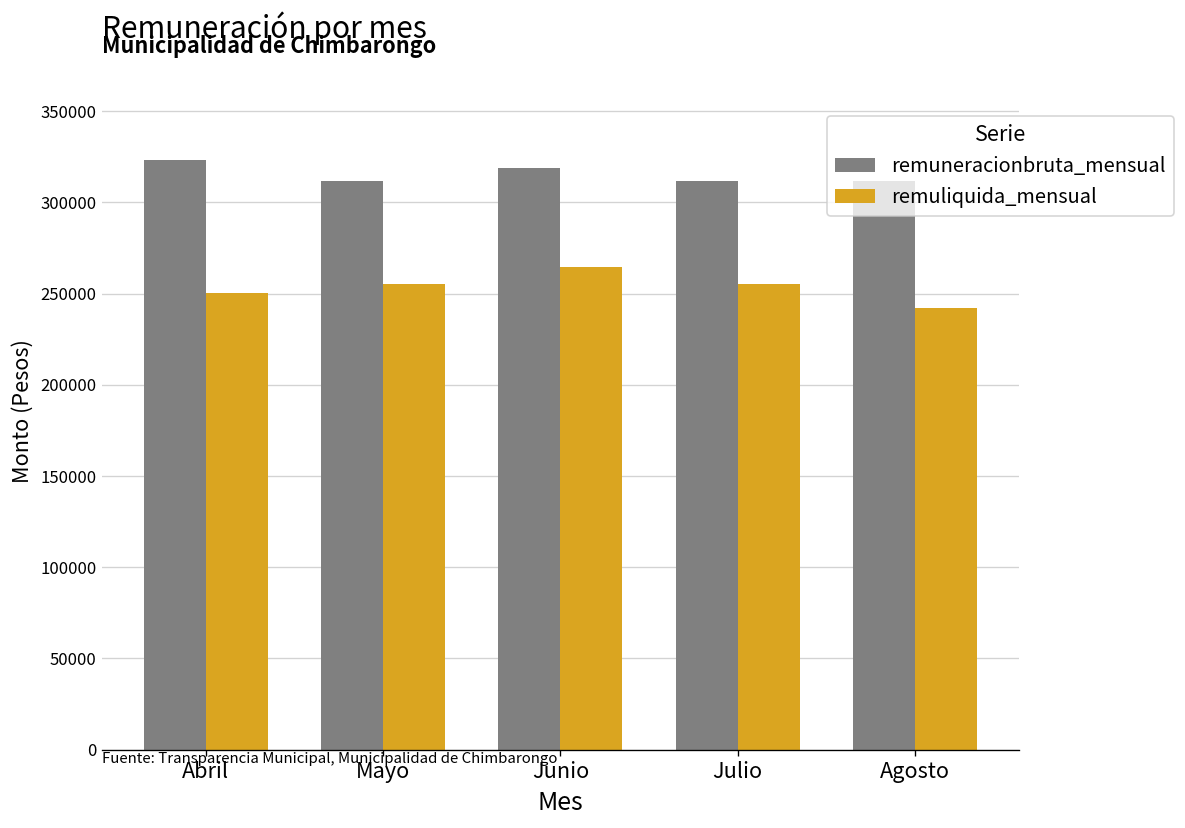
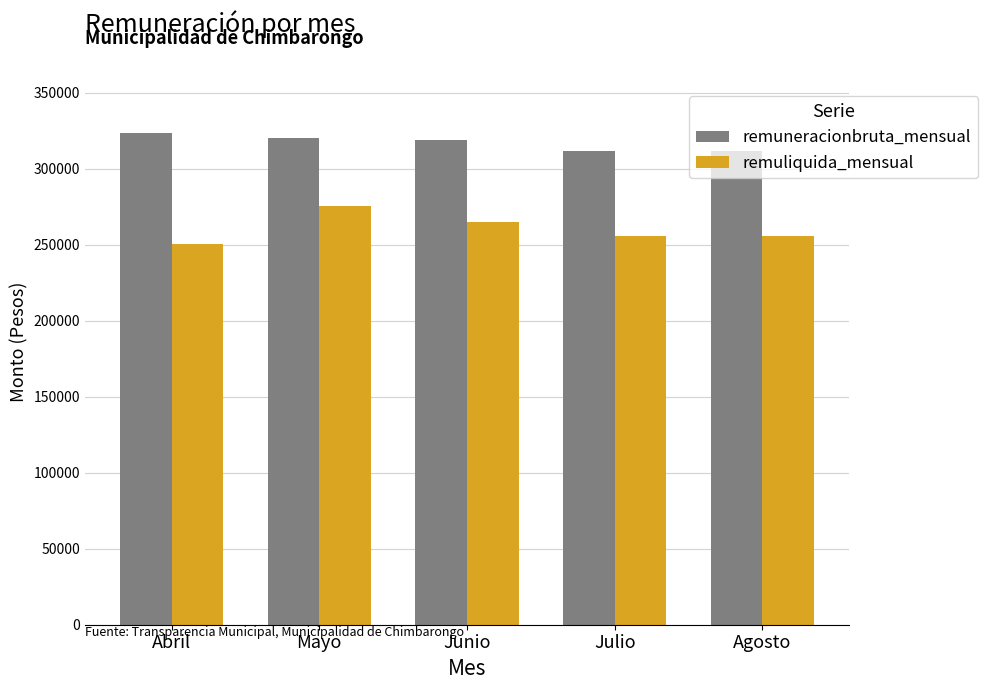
remuneracionbruta_mensual, Mayo: 312000 -> 320000
remuliquida_mensual, Mayo: 255000 -> 276000
remuliquida_mensual, Agosto: 242000 -> 255000
